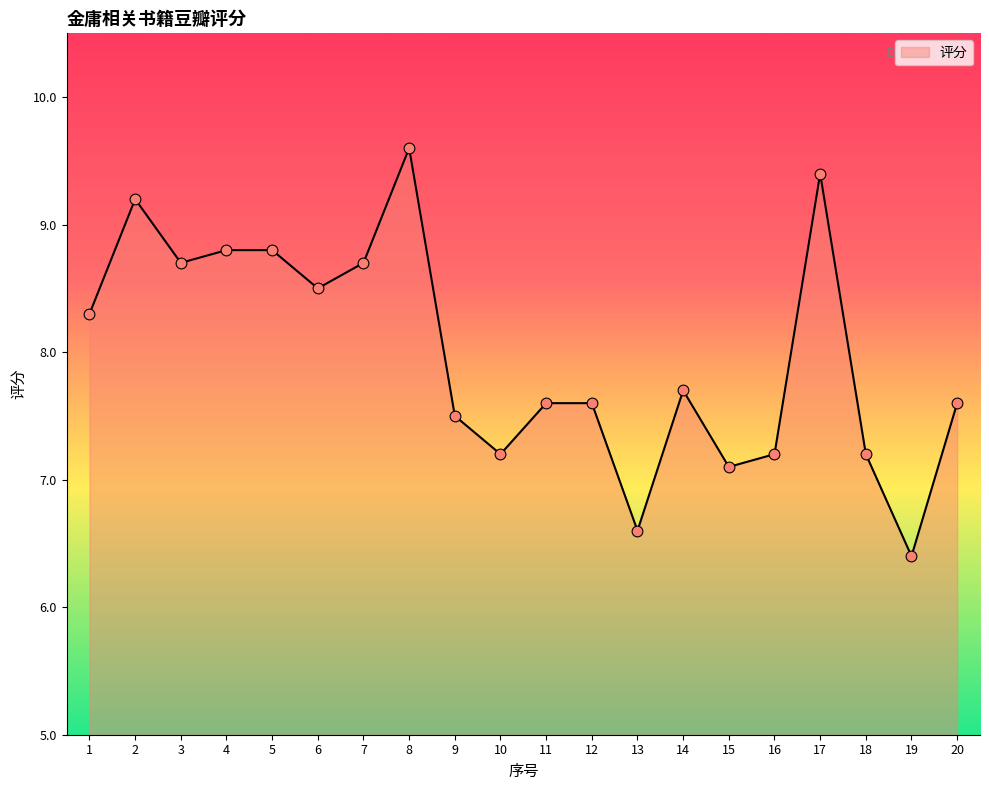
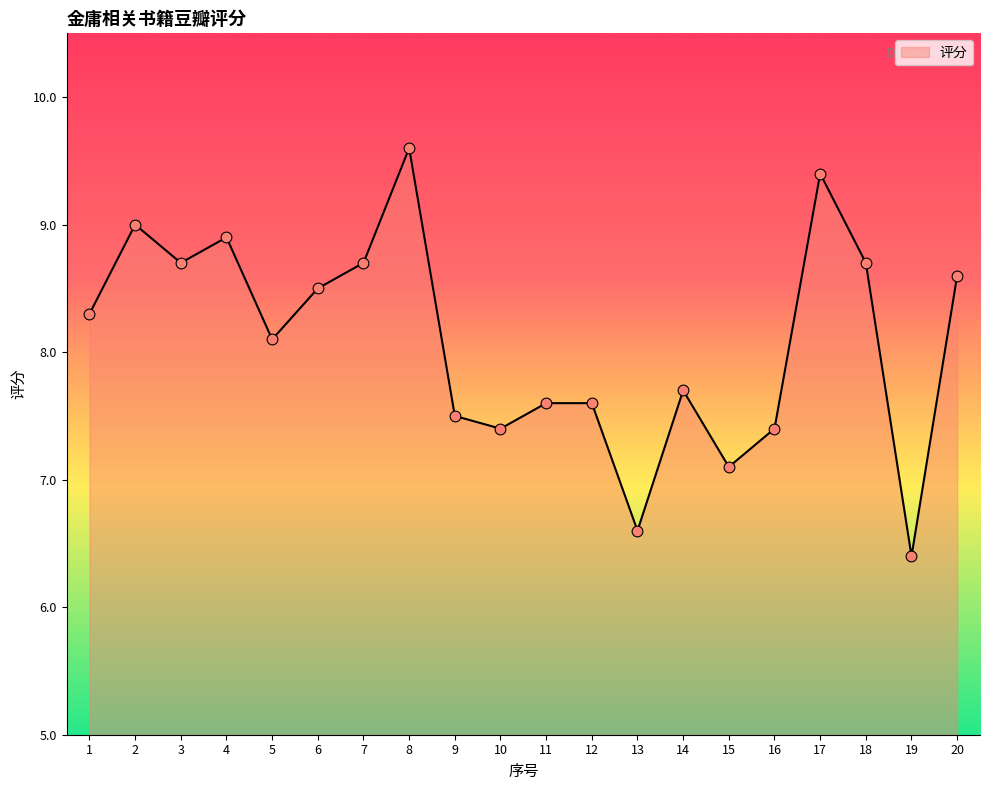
2: 9.2 -> 9.0
4: 8.8 -> 8.9
5: 8.8 -> 8.1
10: 7.2 -> 7.4
16: 7.2 -> 7.4
18: 7.2 -> 8.7
20: 7.6 -> 8.6
